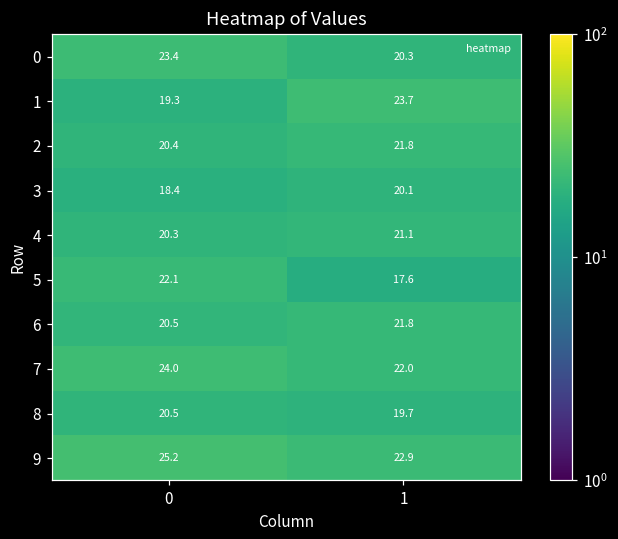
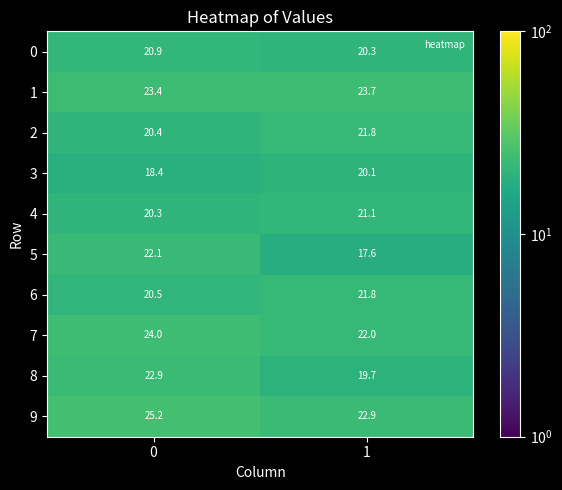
0, 0: 23.4 -> 20.9
1, 0: 19.3 -> 23.4
8, 0: 20.5 -> 22.9
